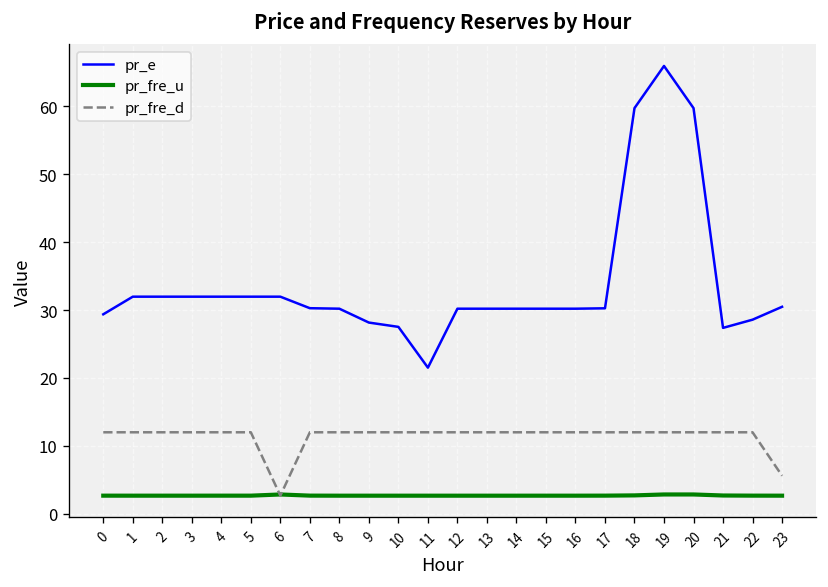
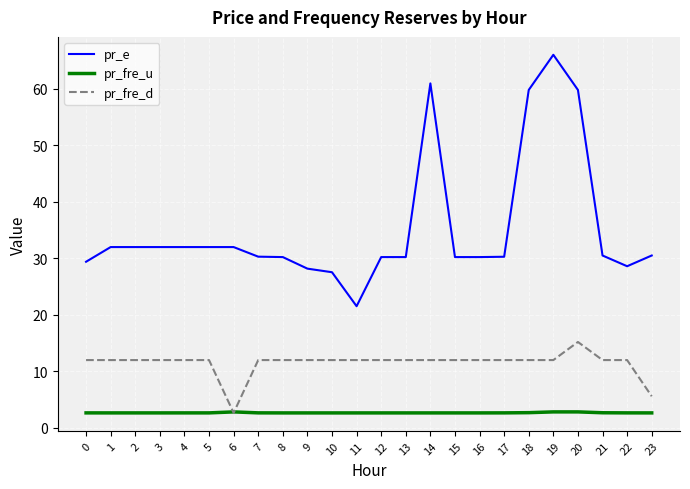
pr_e, 14: 30 -> 61
pr_fre_d, 20: 12 -> 15
pr_e, 21: 27 -> 30
